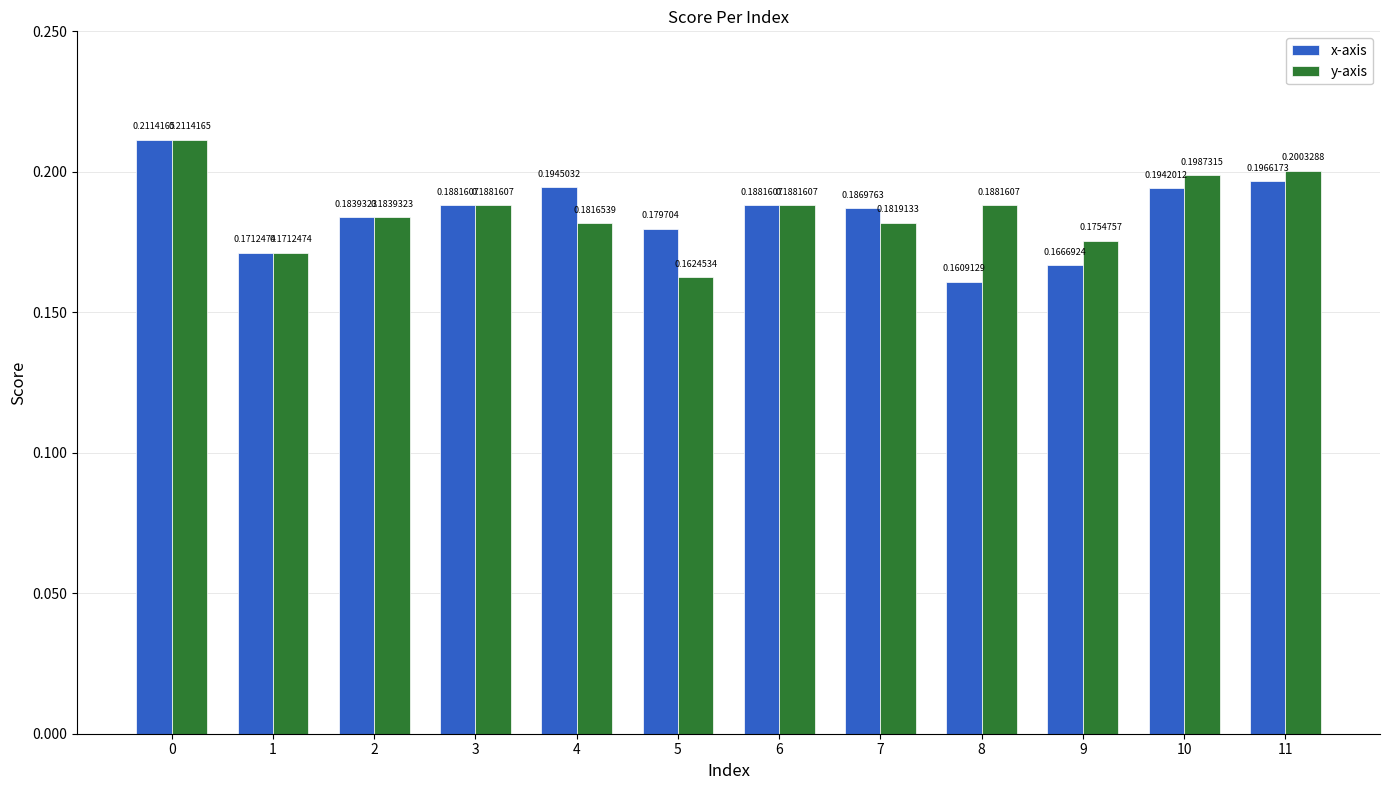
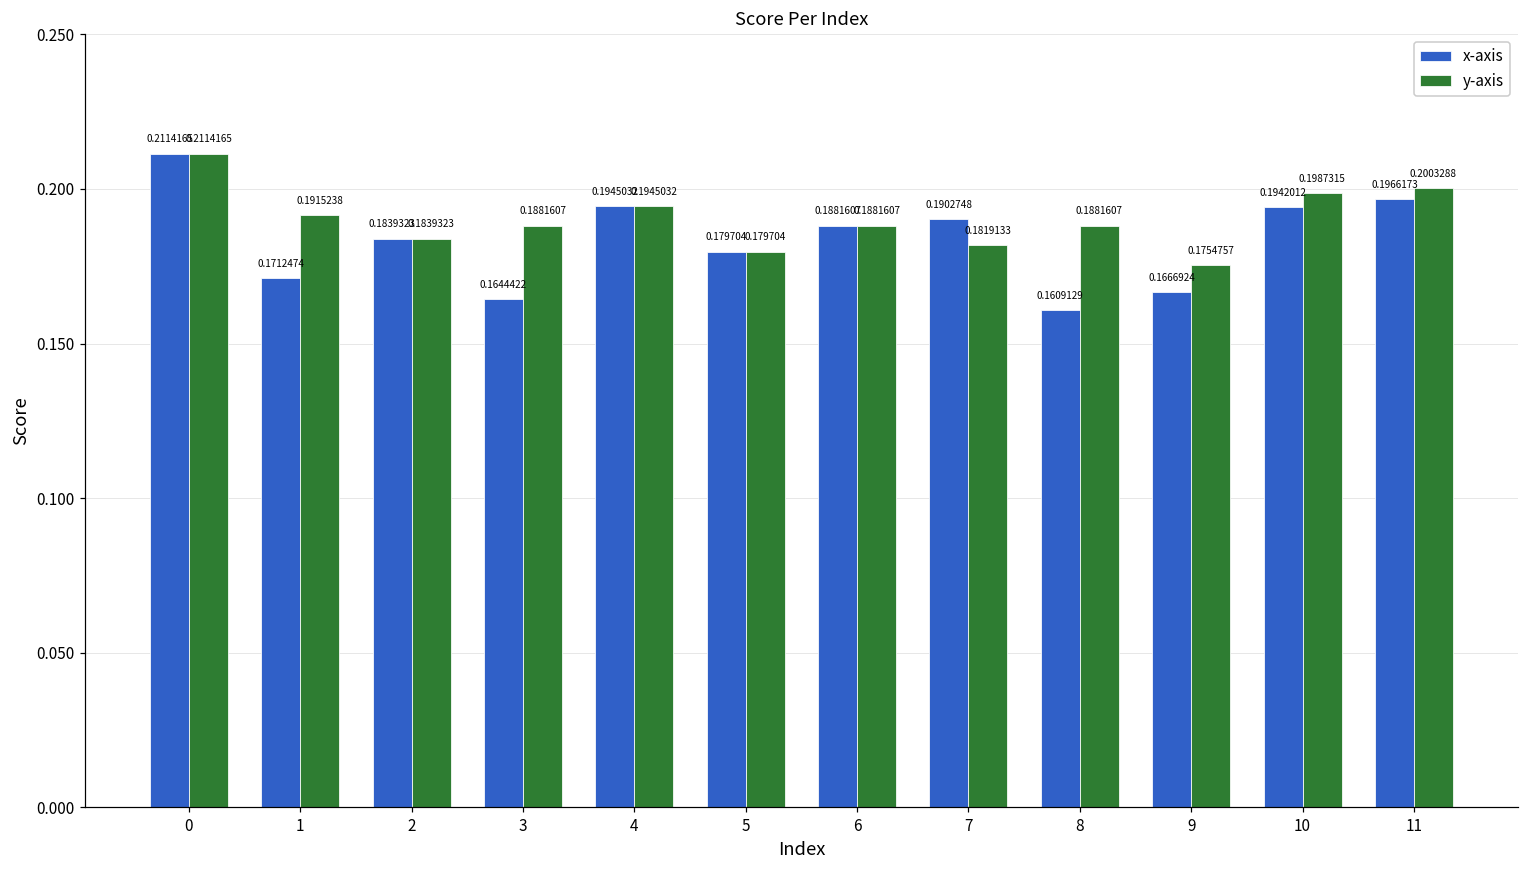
y-axis, 1: 0.1712474 -> 0.1915238
x-axis, 3: 0.1881607 -> 0.1644422
y-axis, 4: 0.1816539 -> 0.1945032
y-axis, 5: 0.1624534 -> 0.179704
x-axis, 7: 0.1869763 -> 0.1902748
